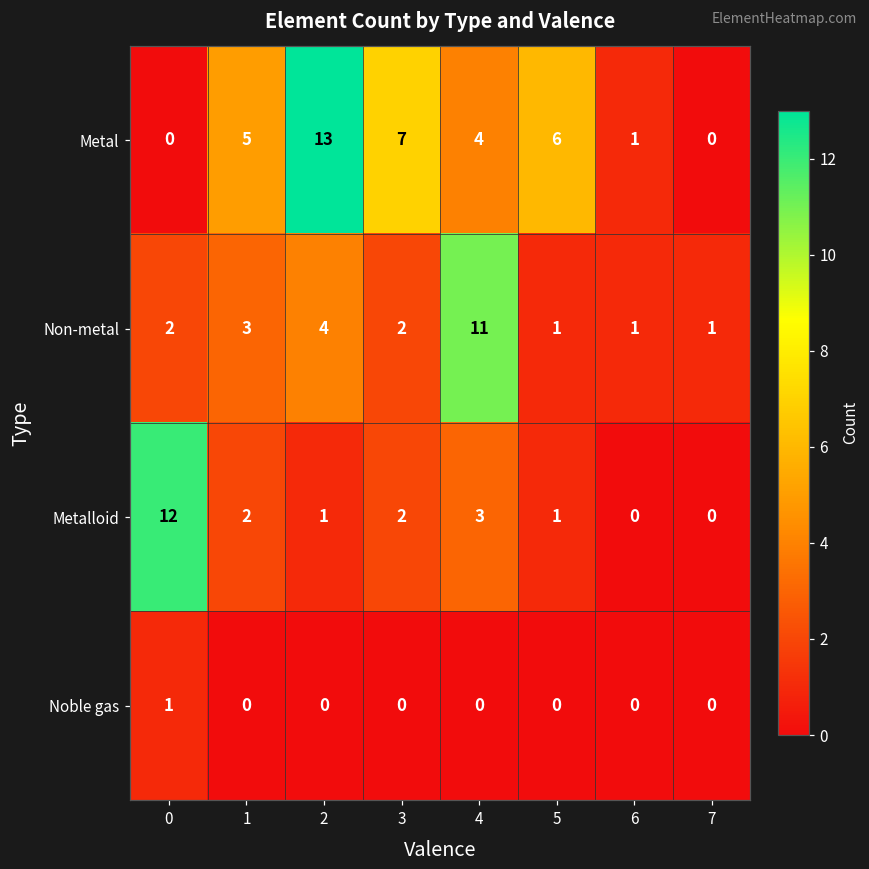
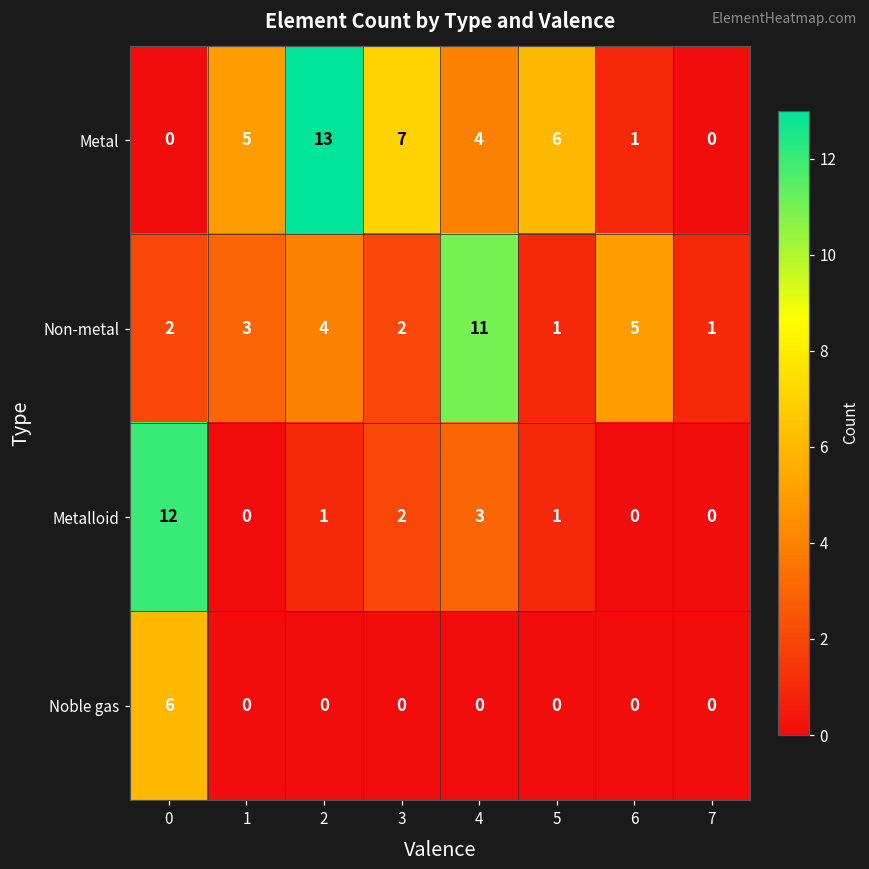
Non-metal, 6: 1 -> 5
Metalloid, 1: 2 -> 0
Noble gas, 0: 1 -> 6
